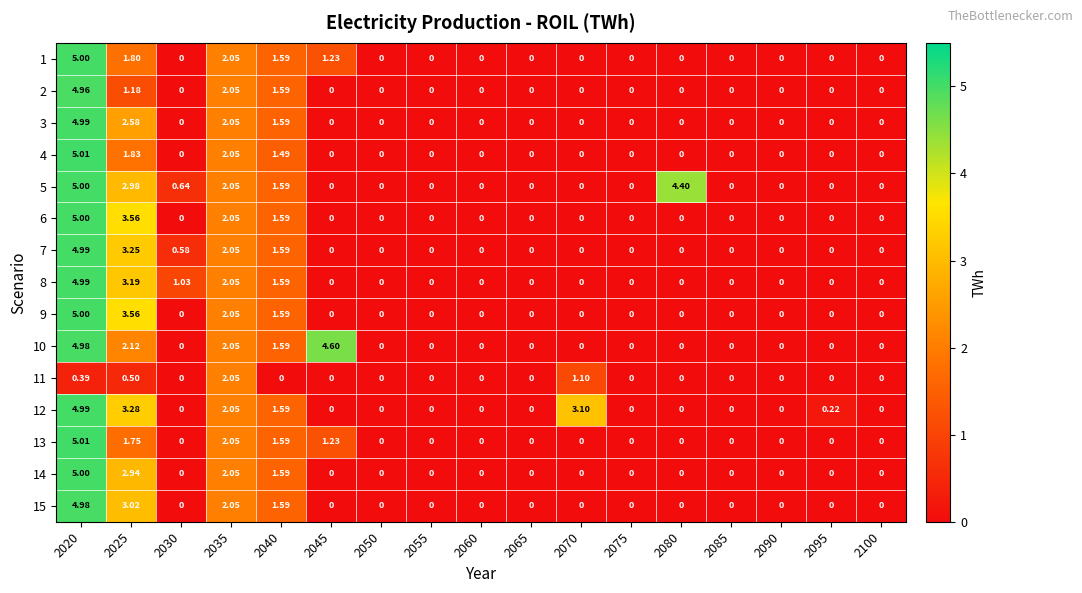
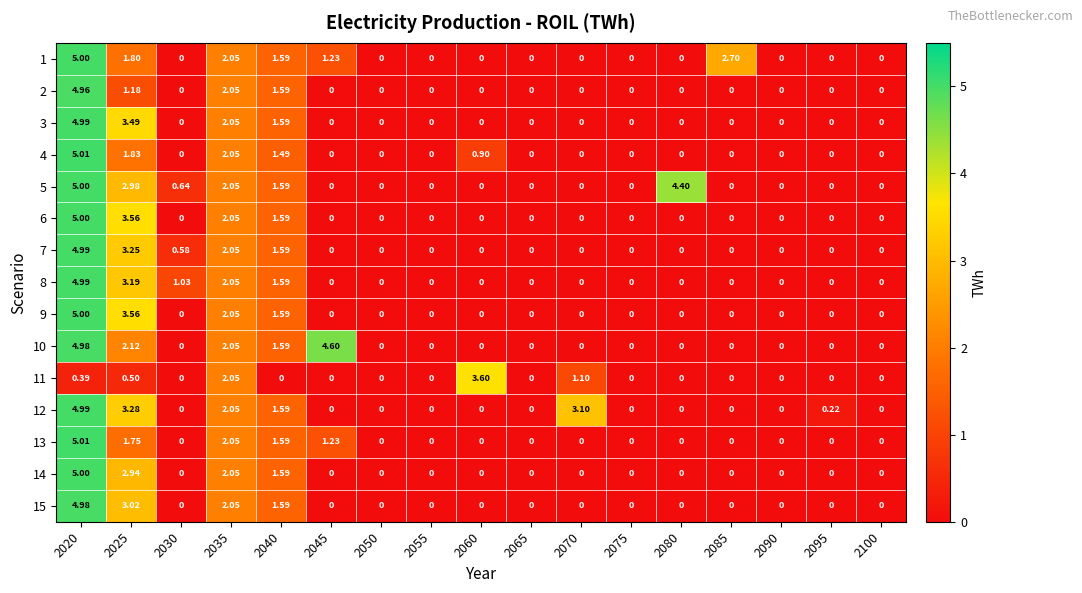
1, 2085: 0 -> 2.70
3, 2025: 2.58 -> 3.49
4, 2060: 0 -> 0.90
11, 2060: 0 -> 3.60
